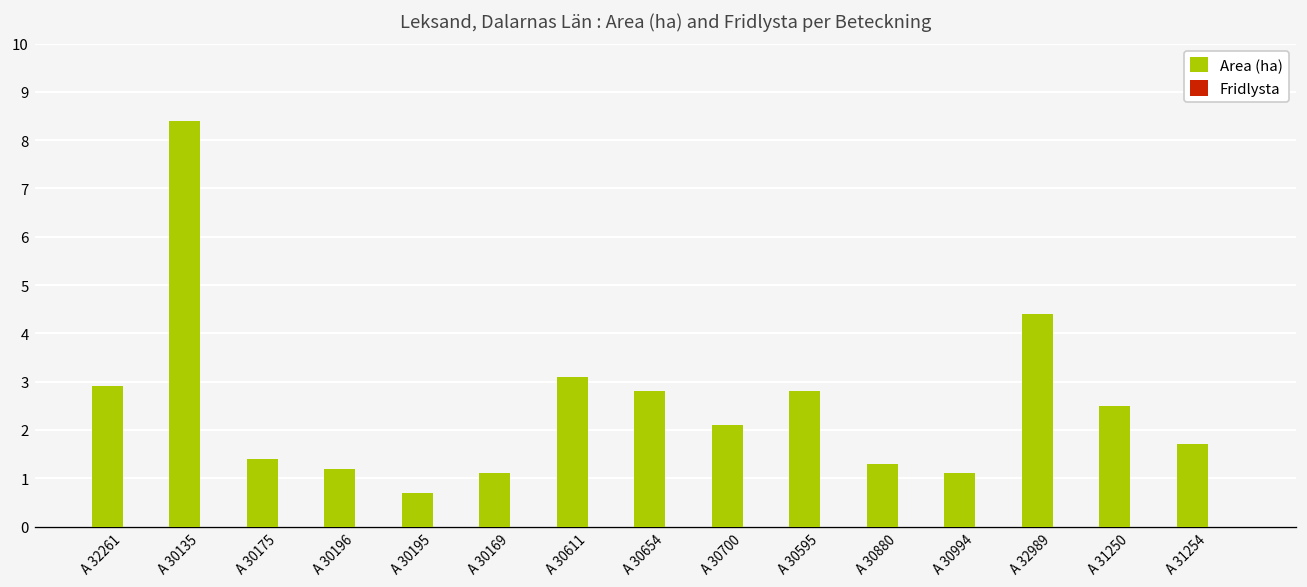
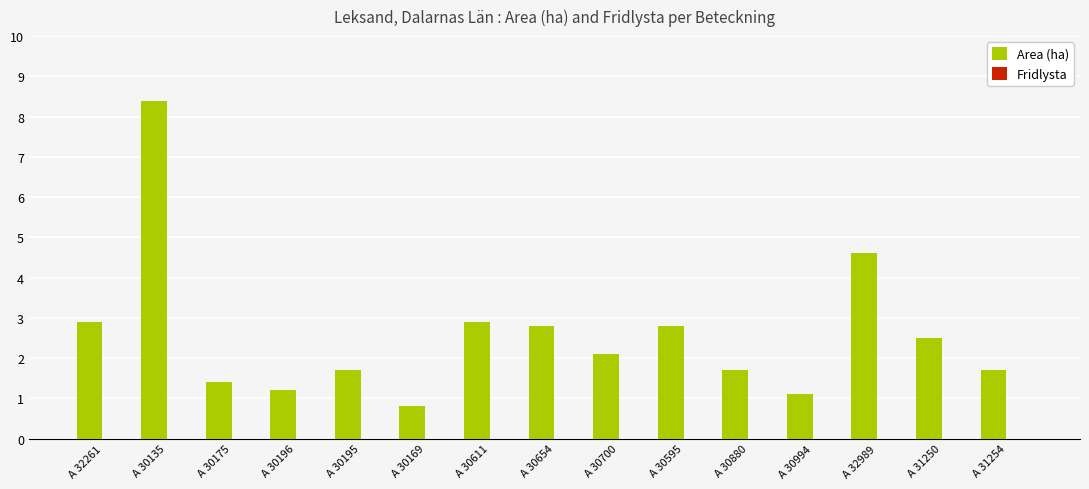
Area (ha), A 30195: 0.7 -> 1.7
Area (ha), A 30169: 1.1 -> 0.8
Area (ha), A 30611: 3.1 -> 2.9
Area (ha), A 30880: 1.3 -> 1.7
Area (ha), A 32989: 4.4 -> 4.6
